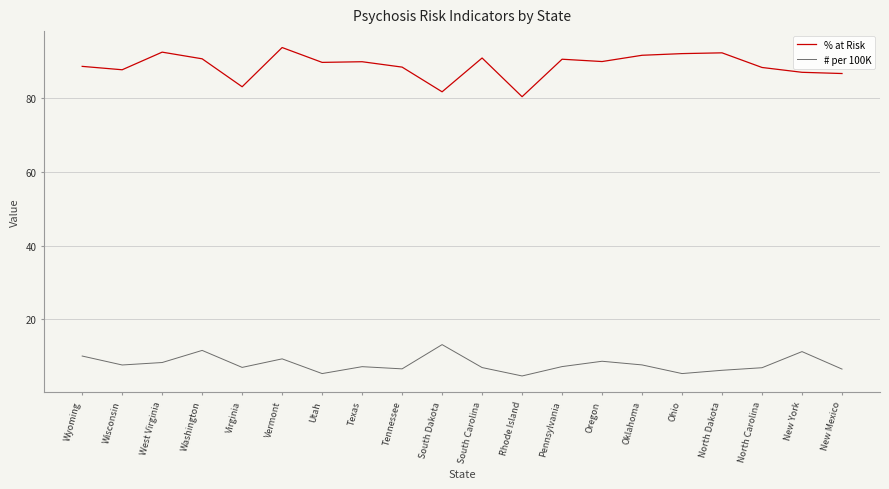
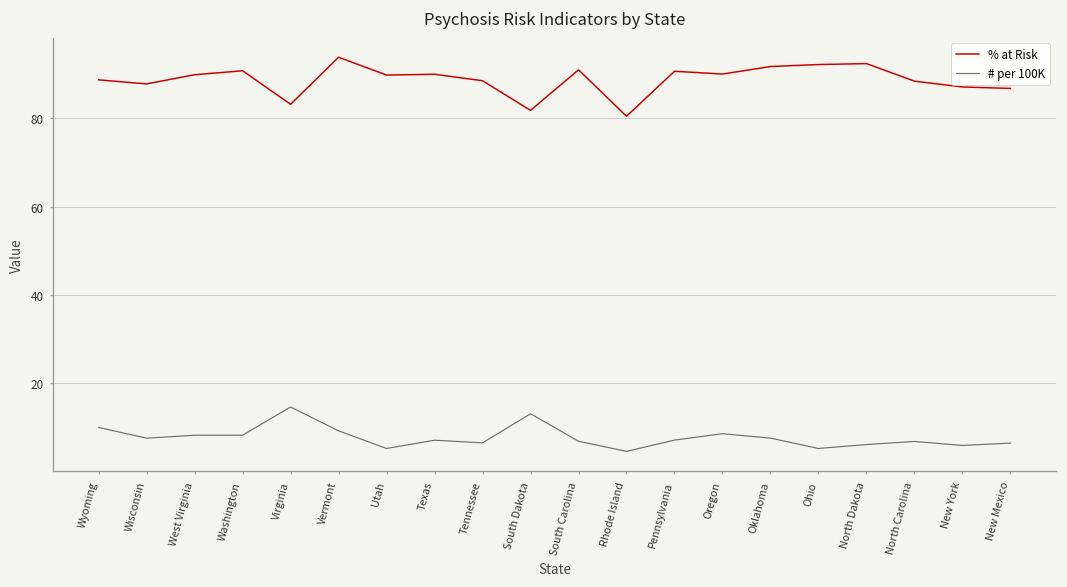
% at Risk, West Virginia: 93 -> 90
# per 100K, Washington: 12 -> 8
# per 100K, Virginia: 7 -> 15
# per 100K, New York: 11 -> 6
